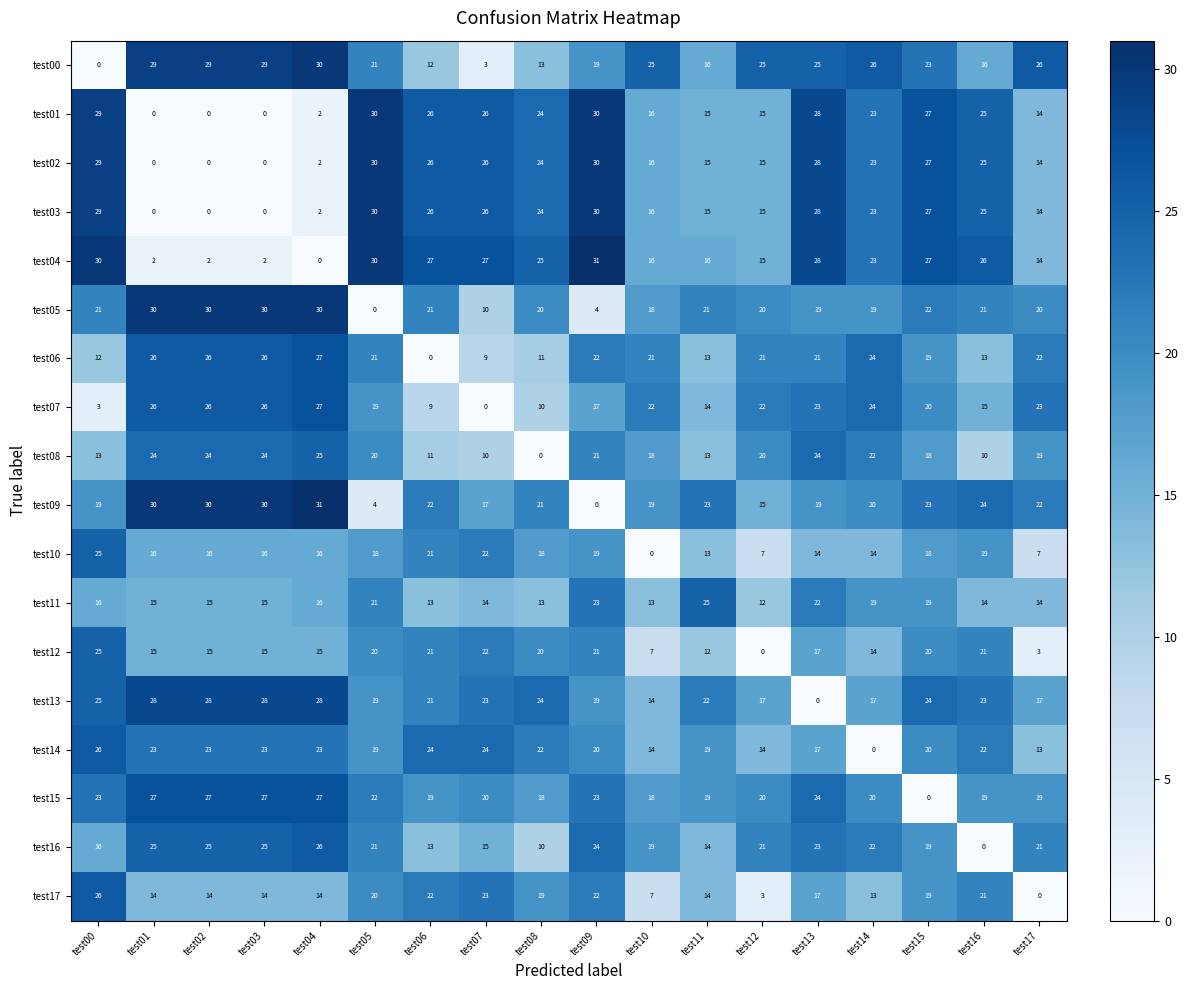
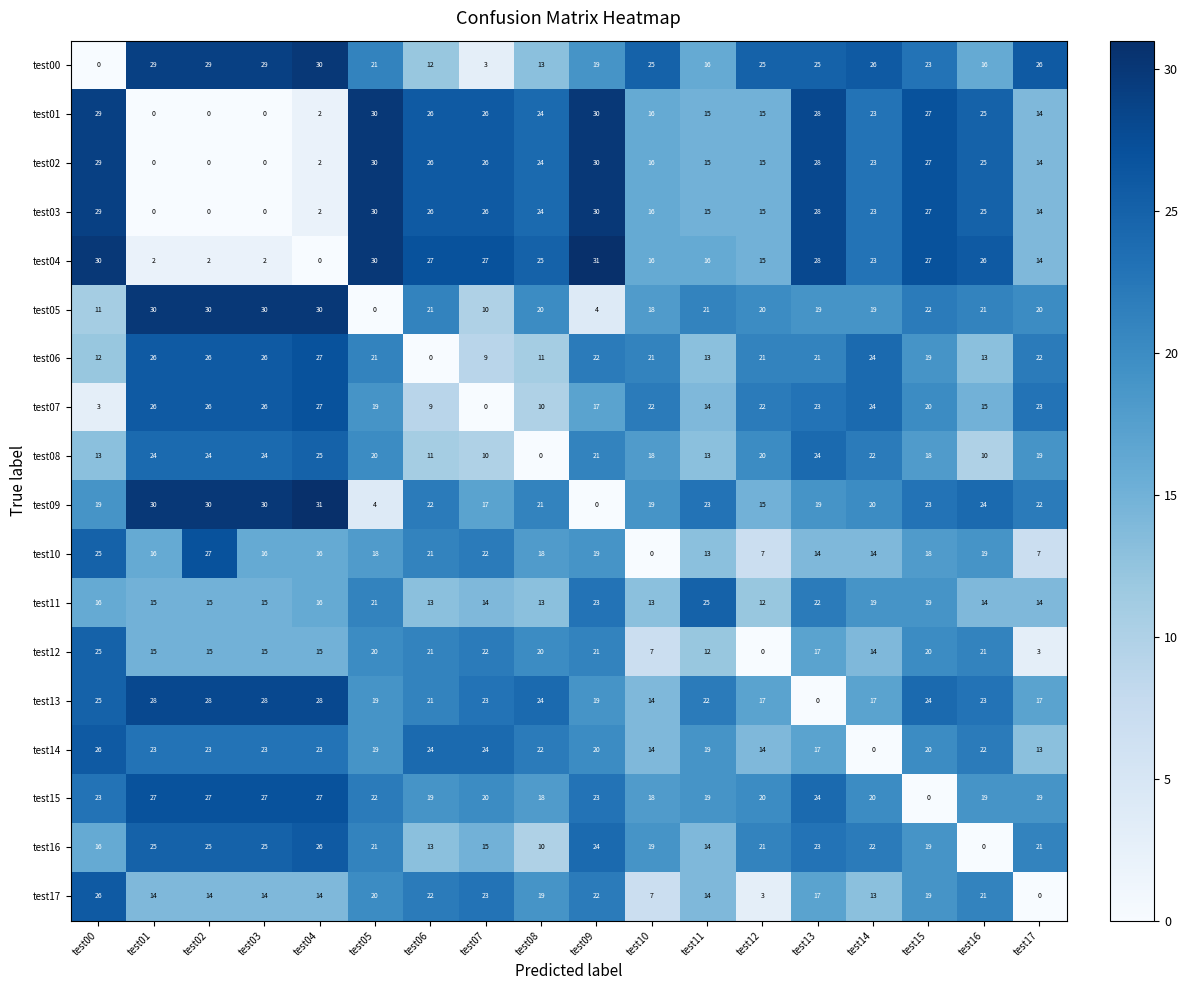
test05, test00: 21 -> 11
test10, test02: 16 -> 27
